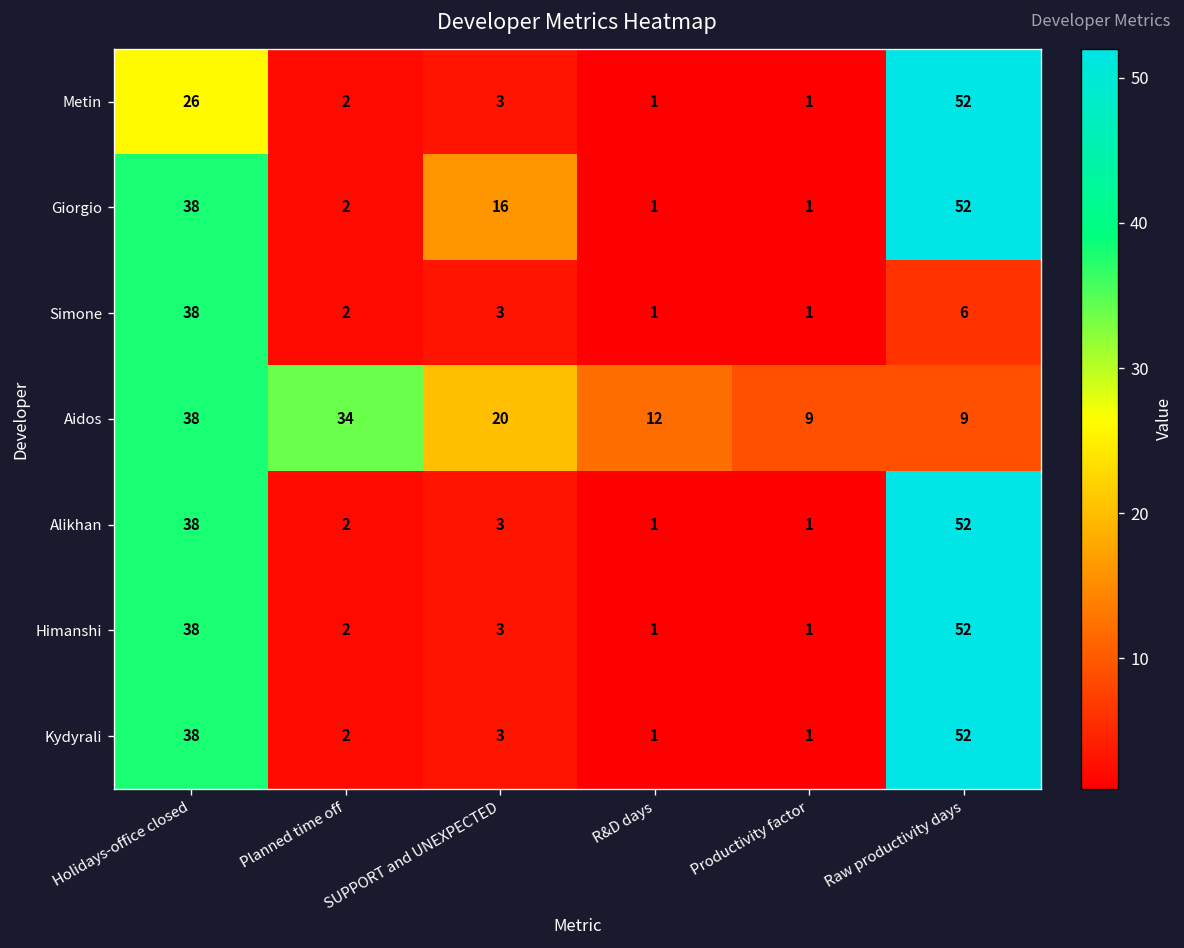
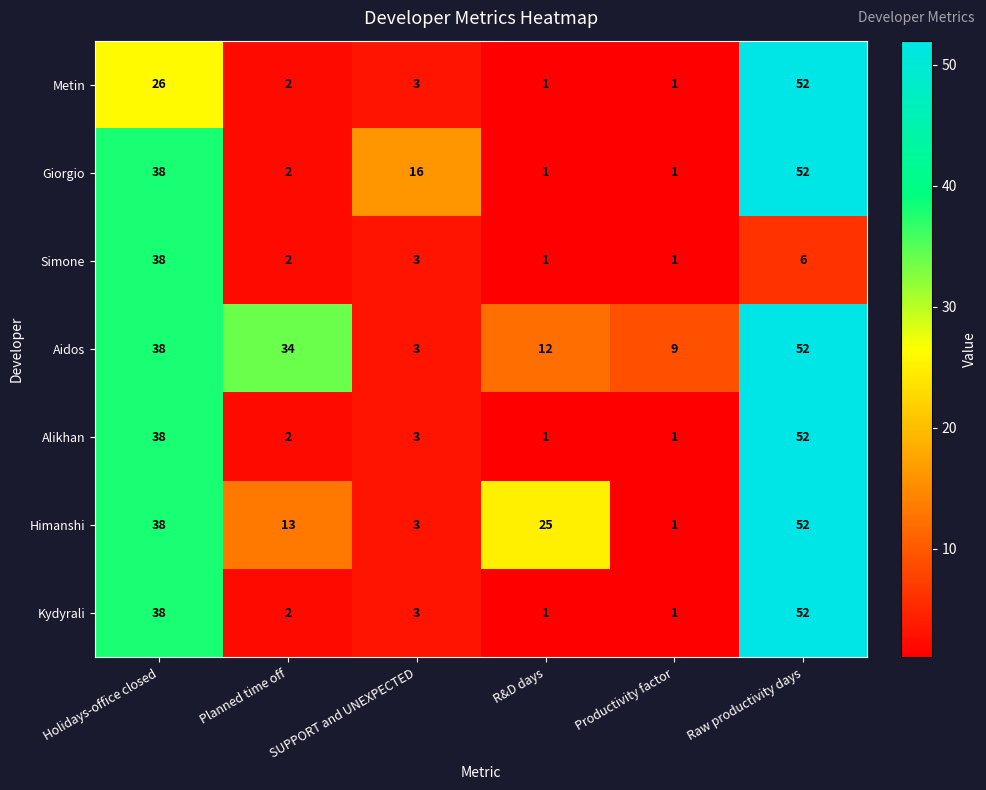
Aidos, SUPPORT and UNEXPECTED: 20 -> 3
Aidos, Raw productivity days: 9 -> 52
Himanshi, Planned time off: 2 -> 13
Himanshi, R&D days: 1 -> 25
